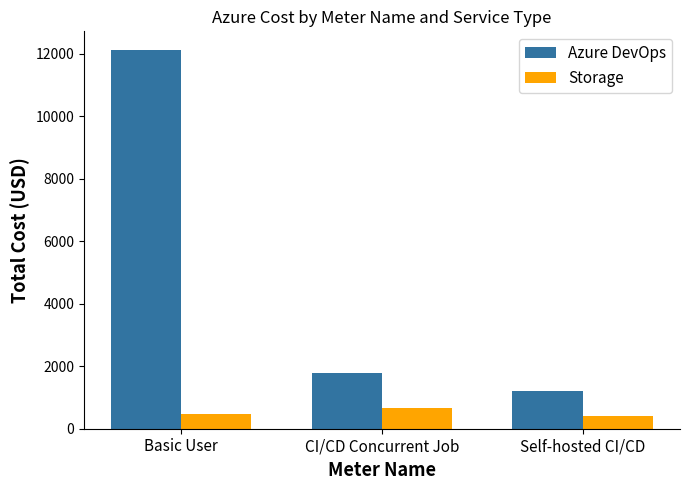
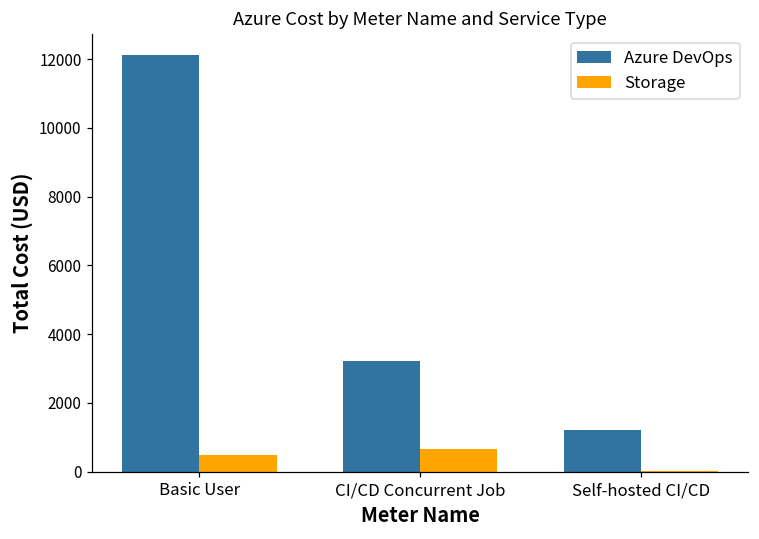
Azure DevOps, CI/CD Concurrent Job: 1800 -> 3200
Storage, Self-hosted CI/CD: 400 -> 0
